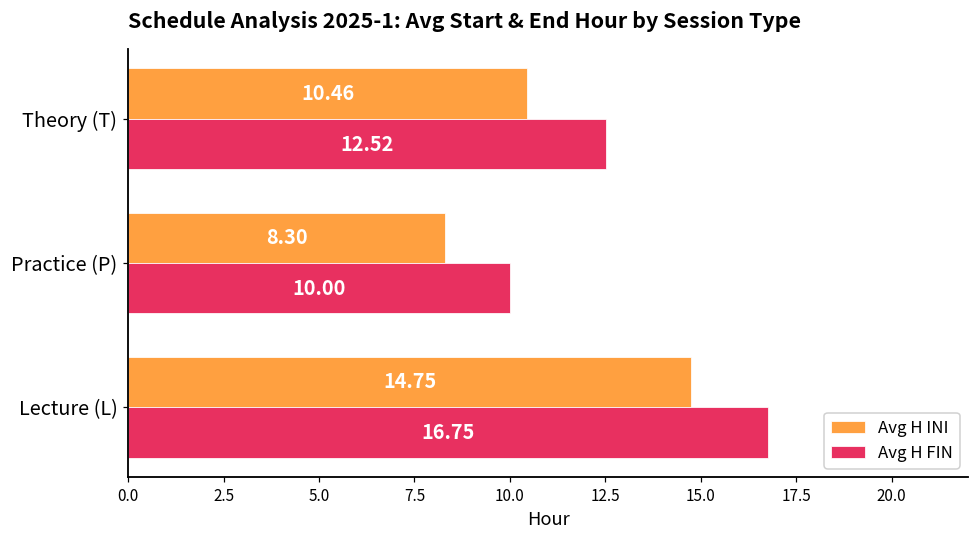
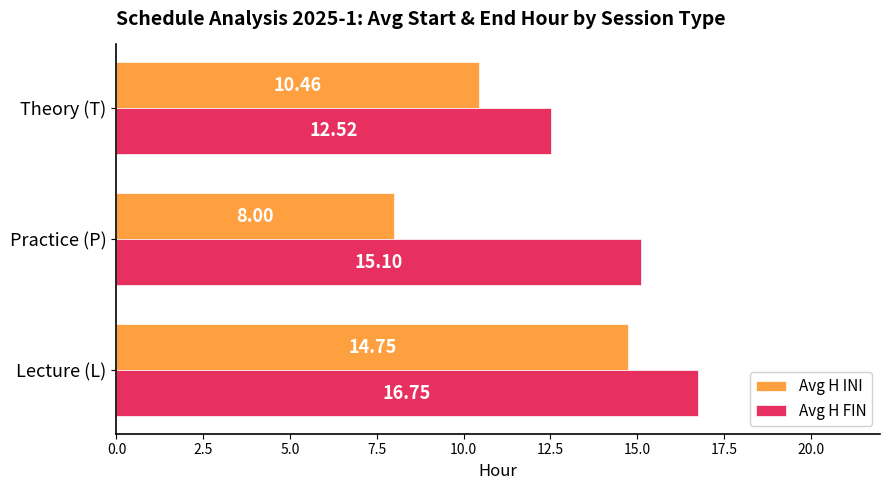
Avg H INI, Practice (P): 8.30 -> 8.00
Avg H FIN, Practice (P): 10.00 -> 15.10
